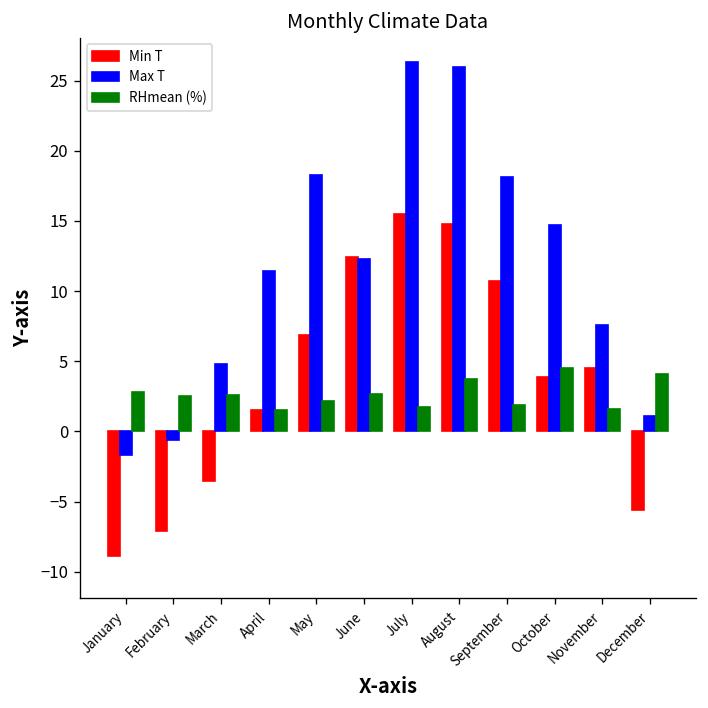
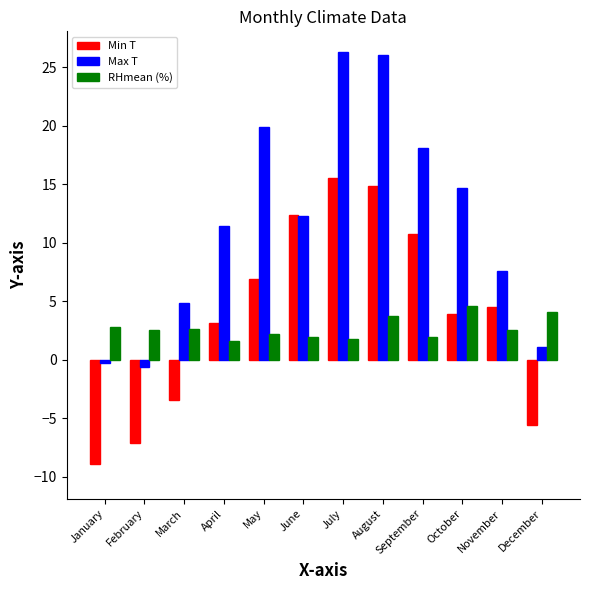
Max T, January: -1.7 -> -0.3
Min T, April: 1.5 -> 3.1
Max T, May: 18.3 -> 19.9
RHmean (%), June: 2.7 -> 2.0
RHmean (%), November: 1.6 -> 2.6
